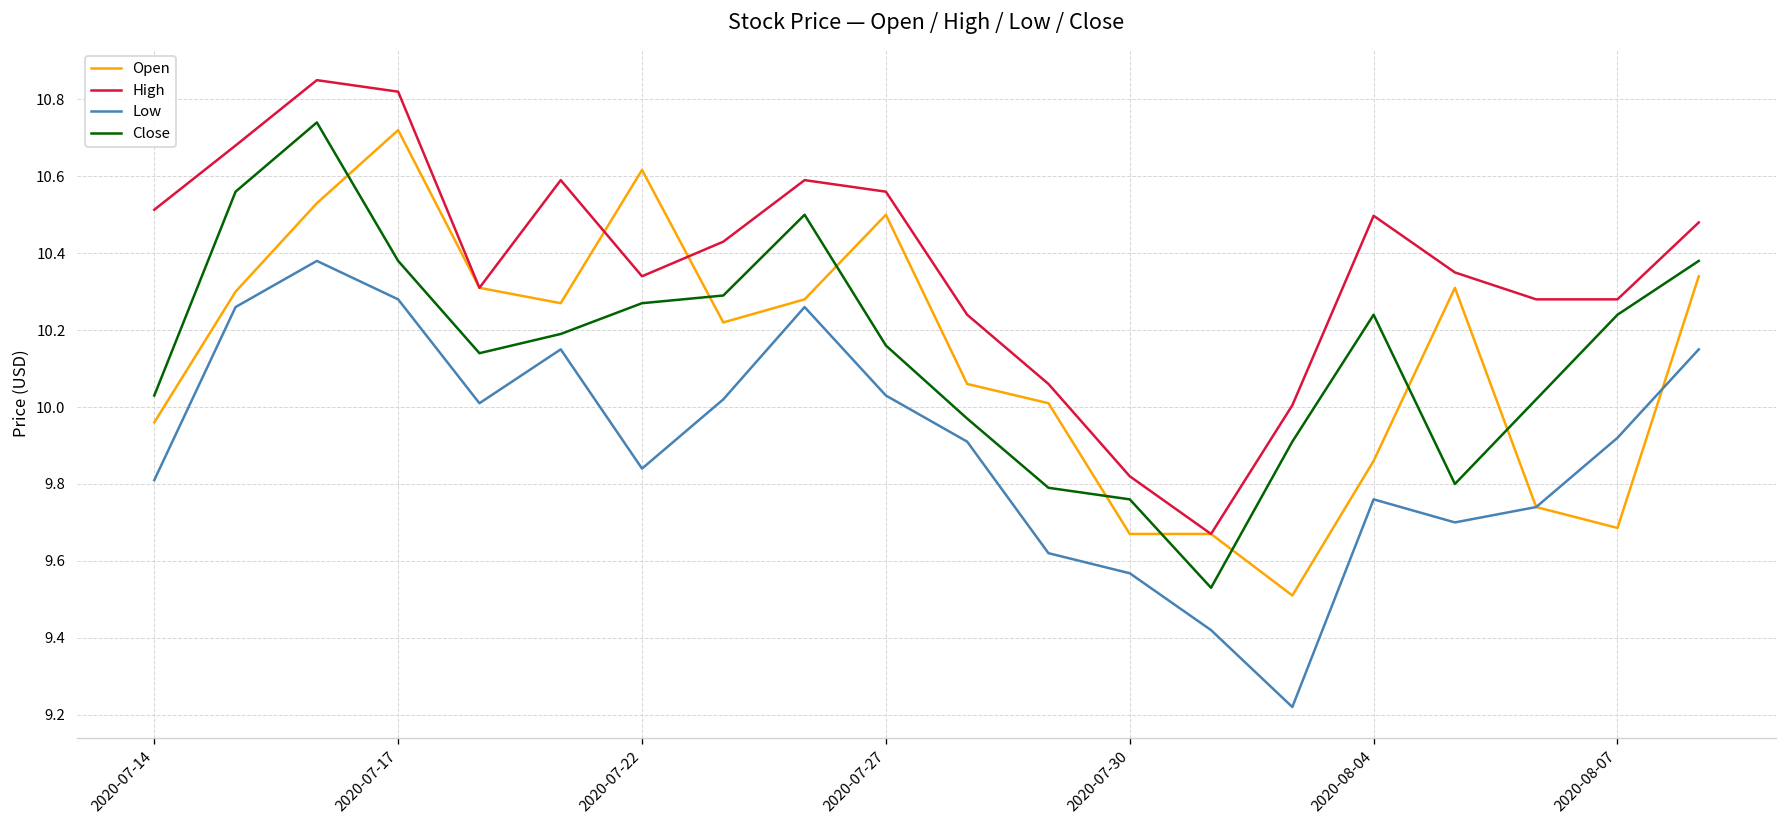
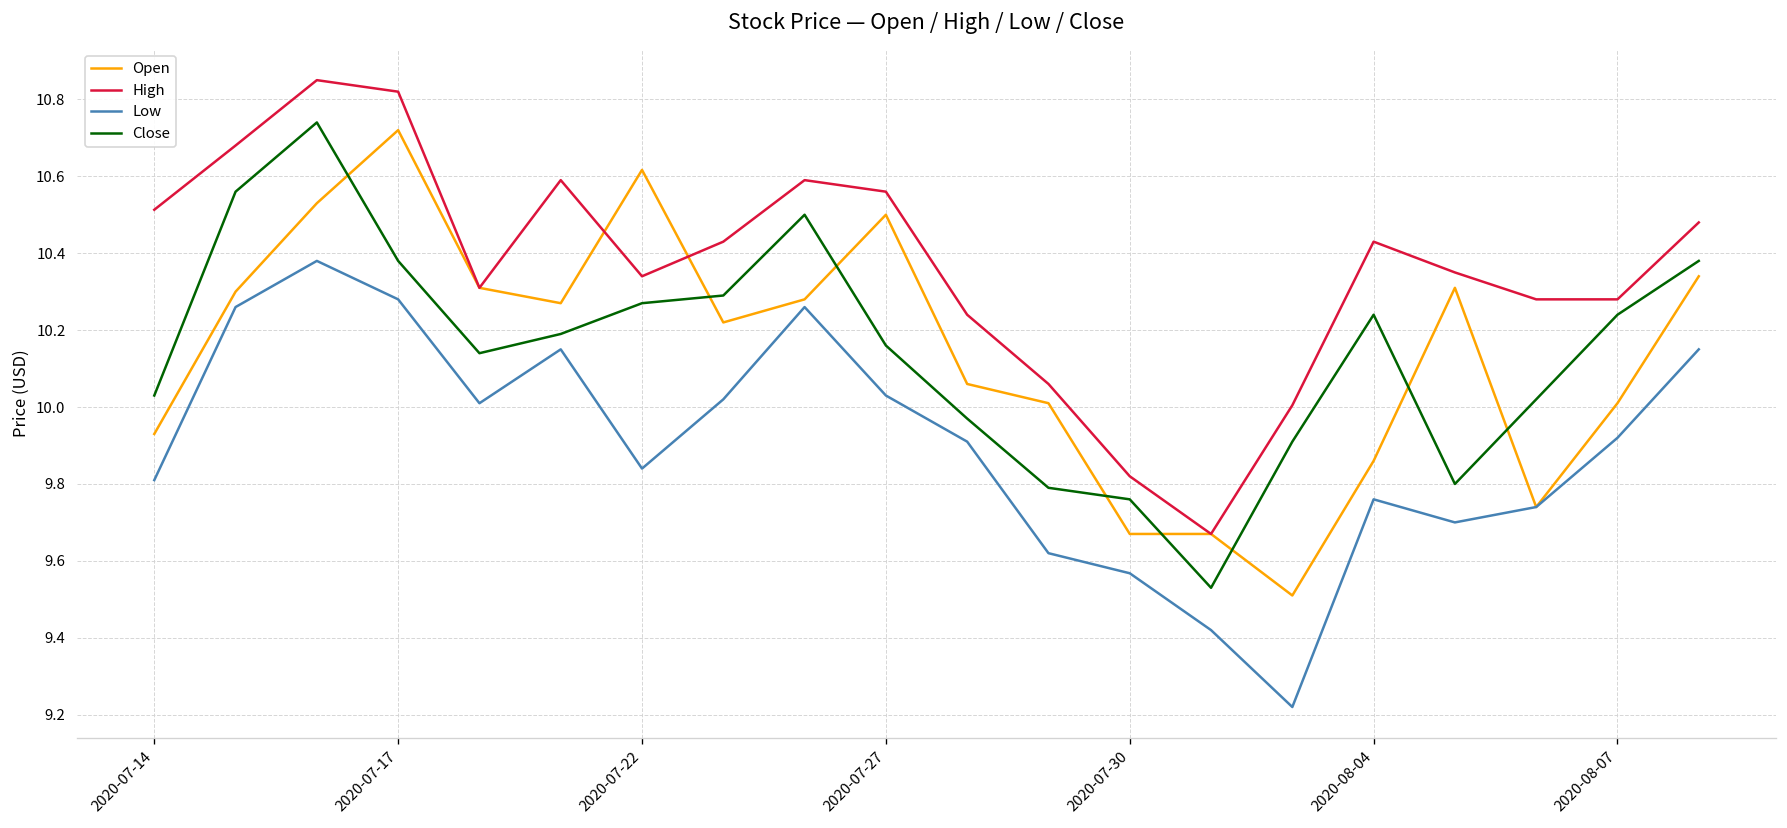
Open, 2020-07-14: 9.96 -> 9.93
High, 2020-08-04: 10.50 -> 10.43
Open, 2020-08-07: 9.69 -> 10.01
